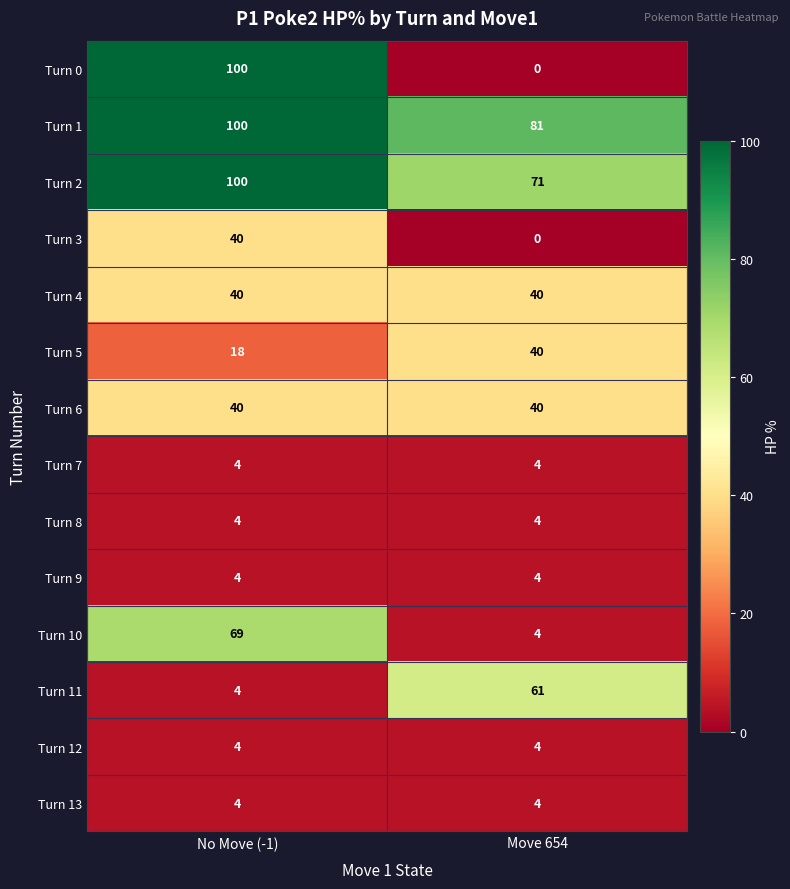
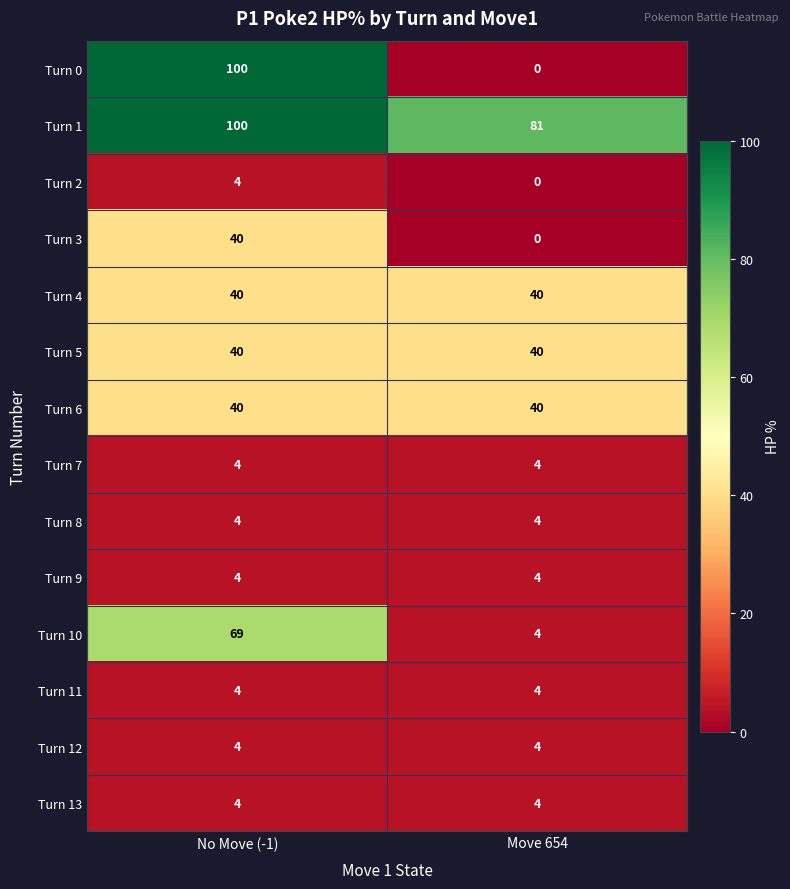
Turn 2, No Move (-1): 100 -> 4
Turn 2, Move 654: 71 -> 0
Turn 5, No Move (-1): 18 -> 40
Turn 11, Move 654: 61 -> 4
